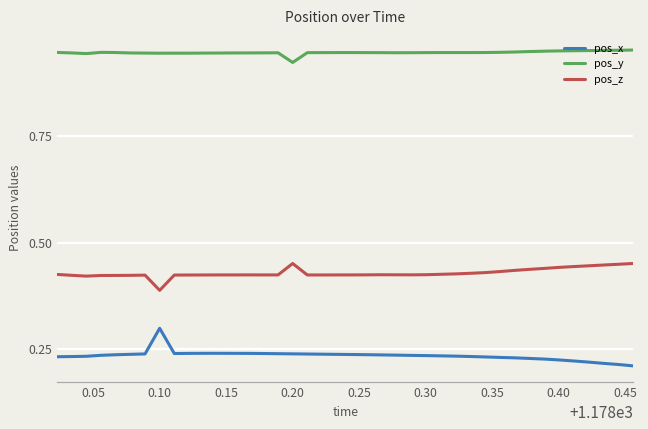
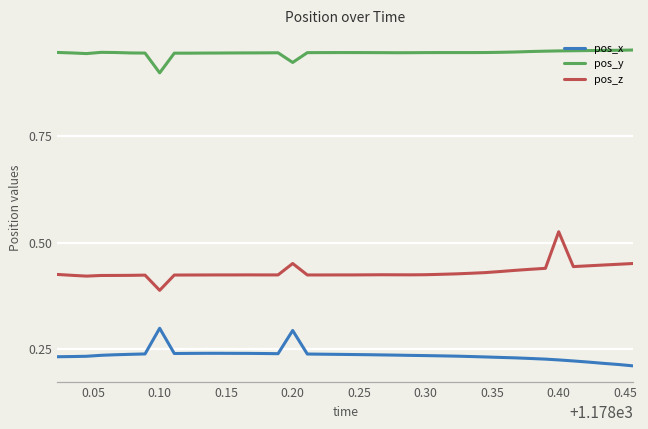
pos_y, 0.10: 0.95 -> 0.90
pos_x, 0.20: 0.24 -> 0.29
pos_z, 0.40: 0.44 -> 0.53
